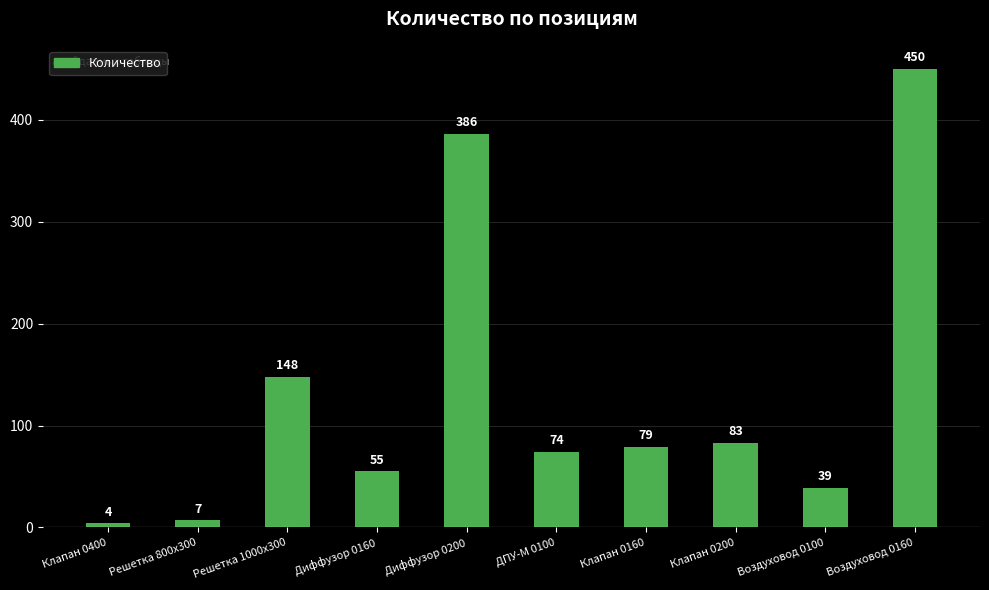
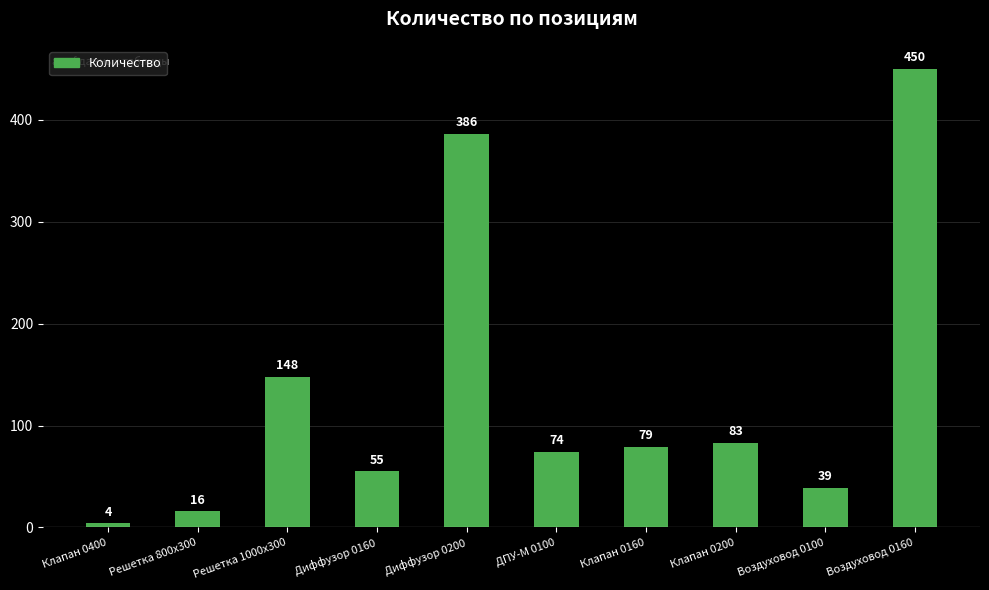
Решетка 800x300: 7 -> 16
